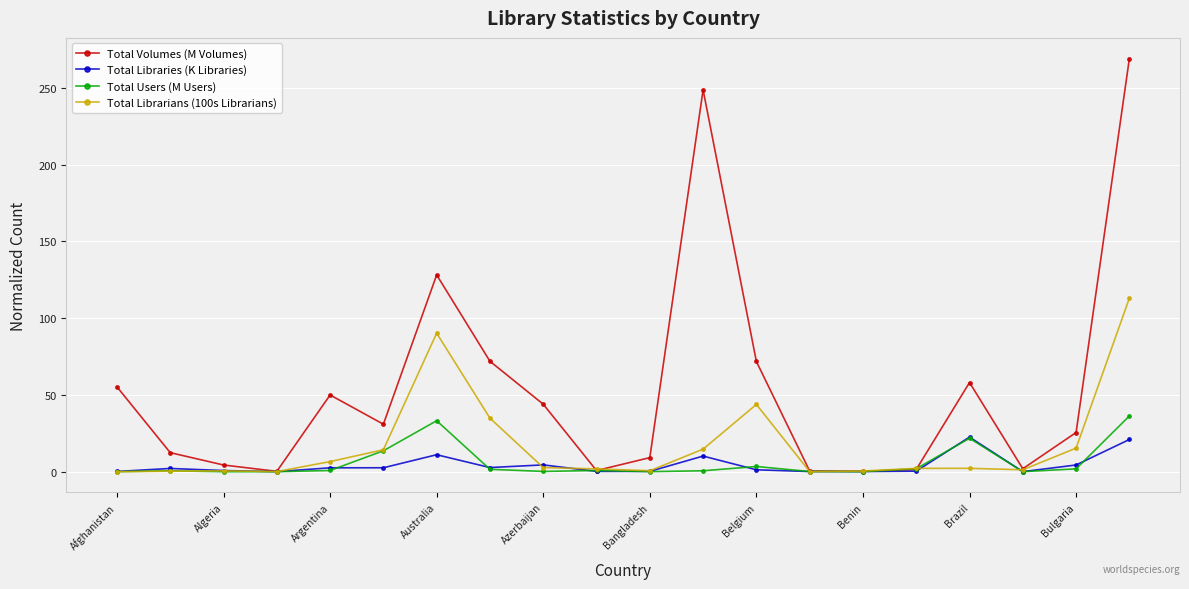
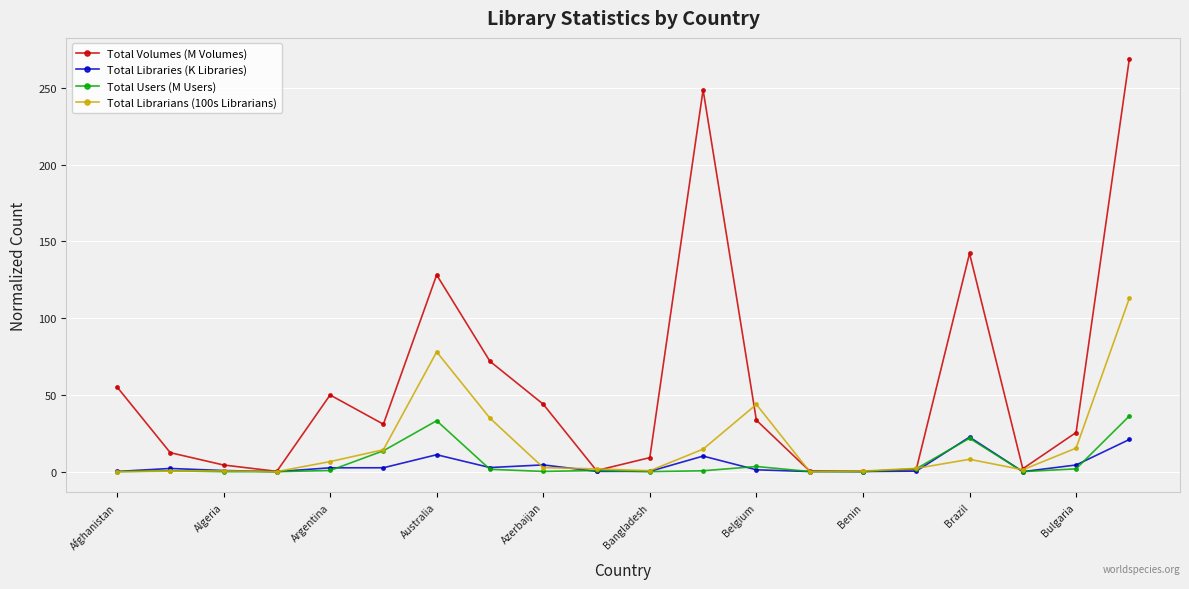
Total Librarians (100s Librarians), Australia: 90 -> 78
Total Volumes (M Volumes), Belgium: 72 -> 34
Total Volumes (M Volumes), Brazil: 58 -> 142
Total Librarians (100s Librarians), Brazil: 2 -> 8
